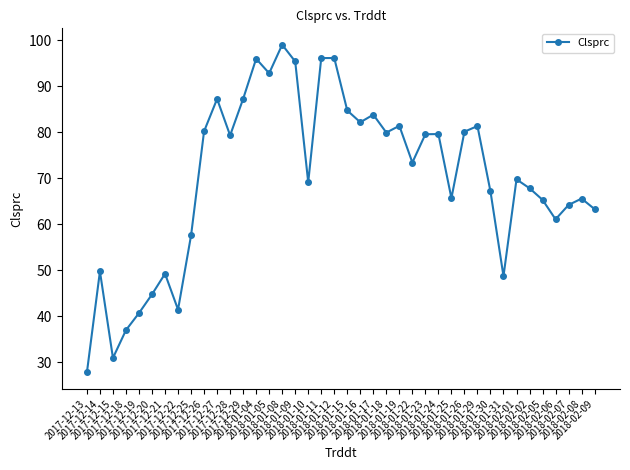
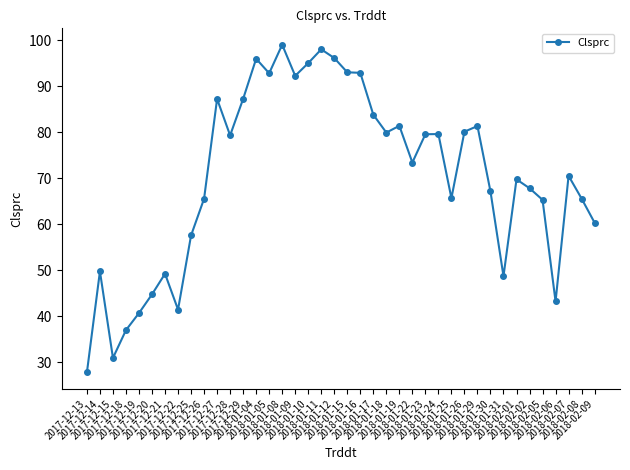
2017-12-26: 80 -> 66
2018-01-09: 95 -> 92
2018-01-10: 69 -> 95
2018-01-11: 96 -> 98
2018-01-15: 85 -> 93
2018-01-16: 82 -> 93
2018-02-06: 61 -> 43
2018-02-07: 64 -> 71
2018-02-09: 63 -> 60
